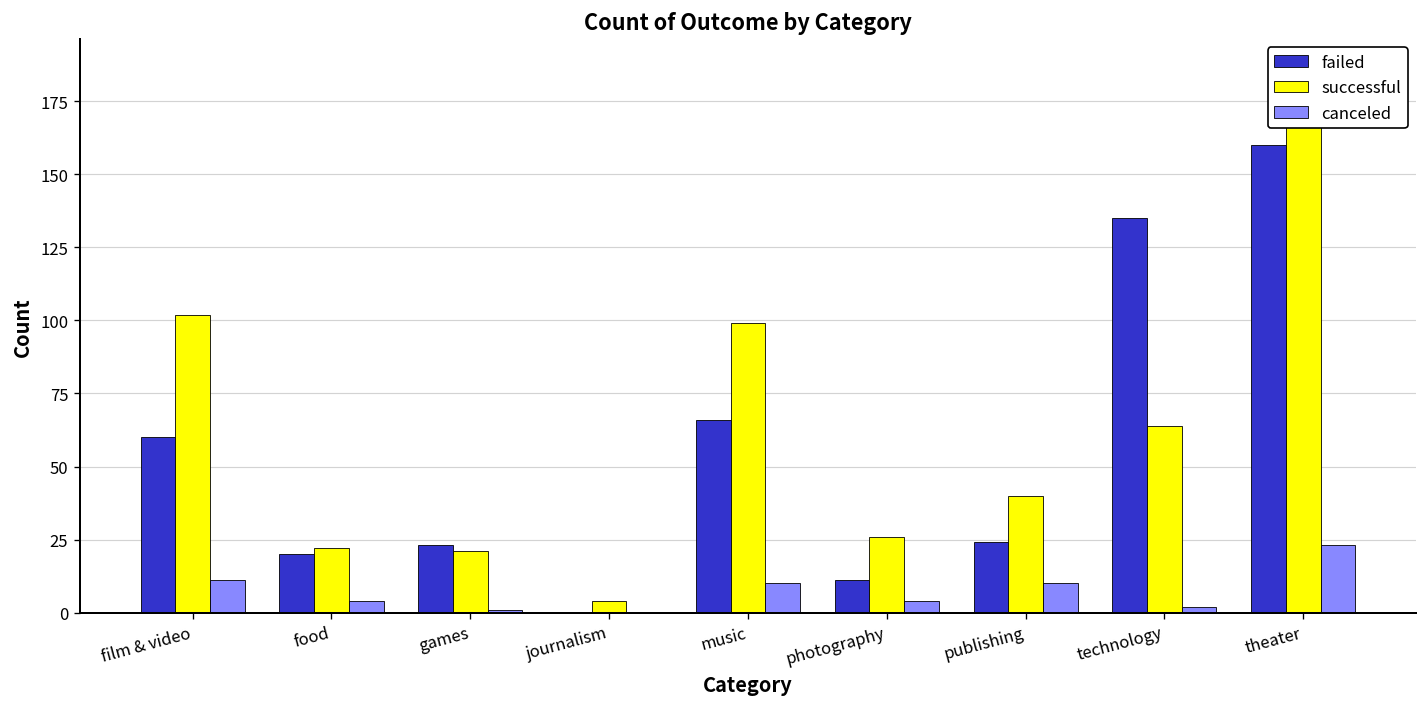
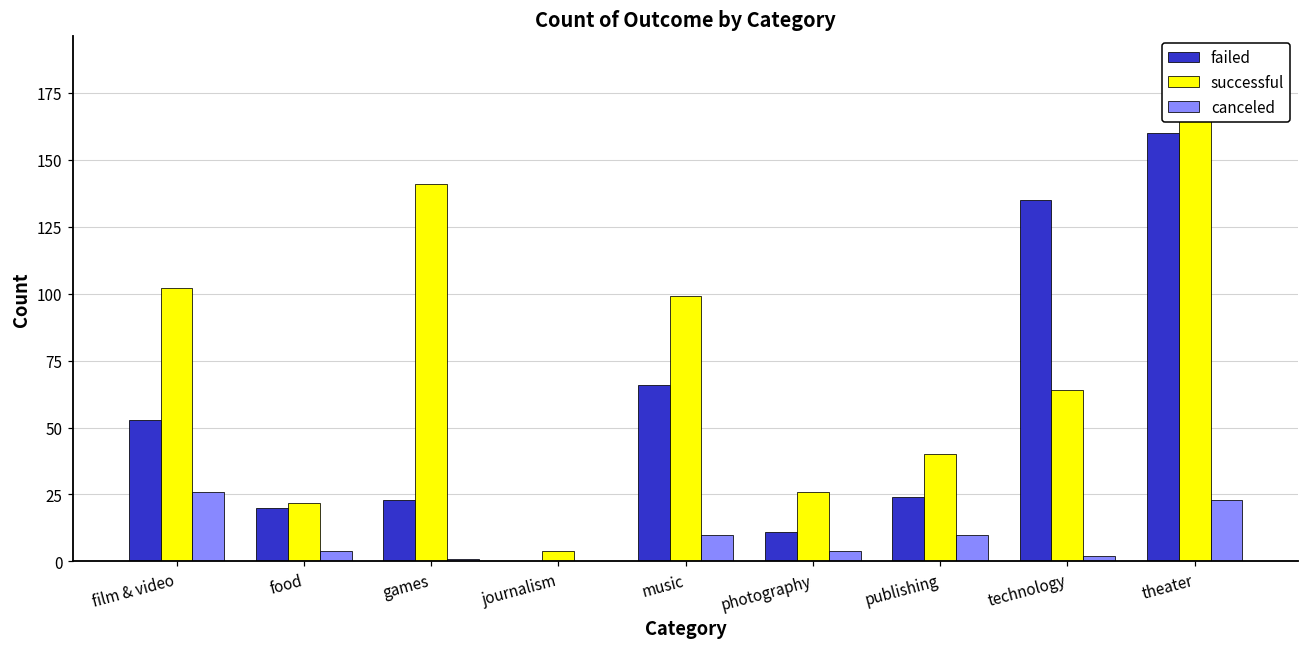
failed, film & video: 60 -> 53
canceled, film & video: 11 -> 26
successful, games: 21 -> 141
